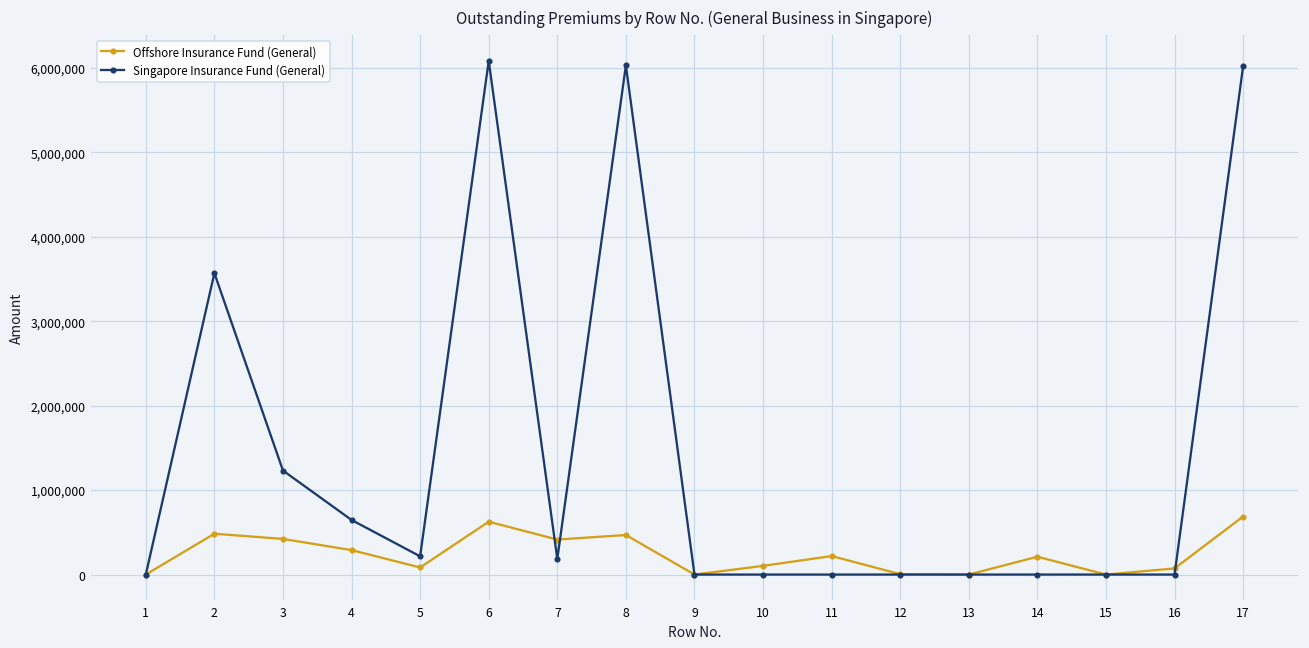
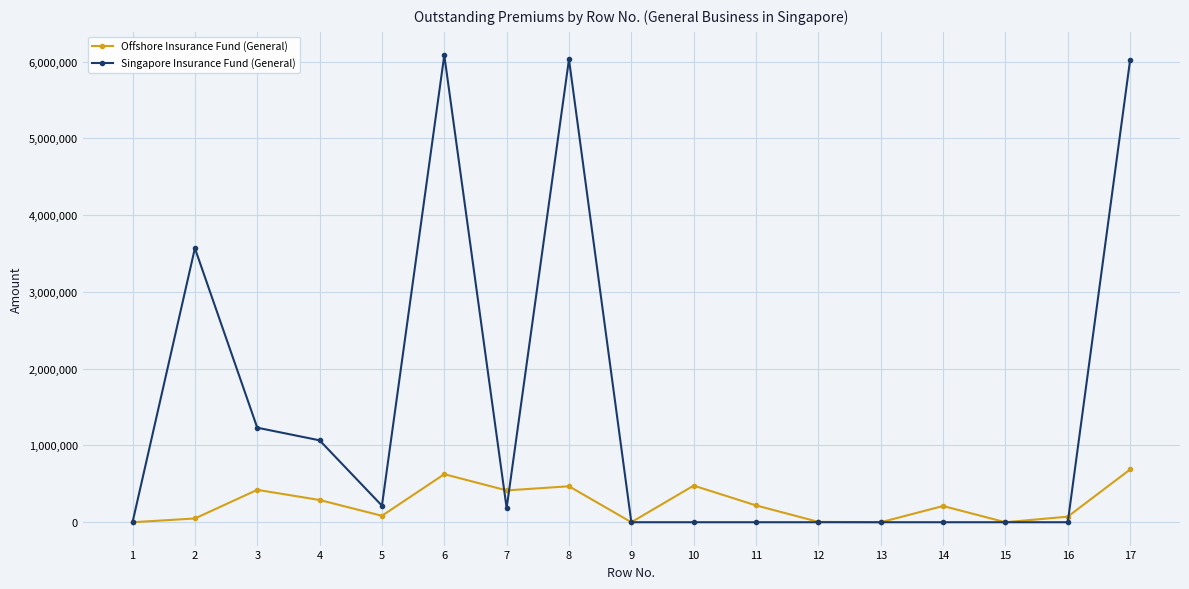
Offshore Insurance Fund (General), 2: 500,000 -> 0
Singapore Insurance Fund (General), 4: 600,000 -> 1,100,000
Offshore Insurance Fund (General), 10: 100,000 -> 500,000
